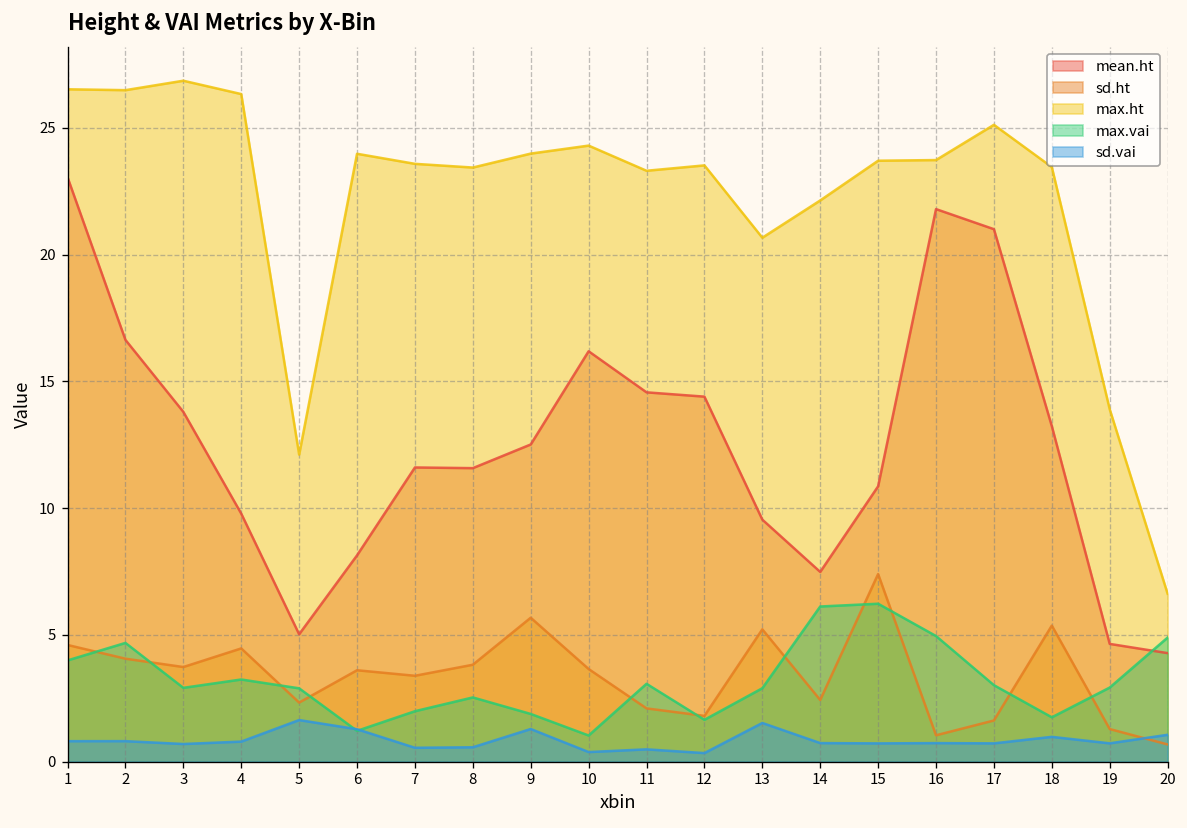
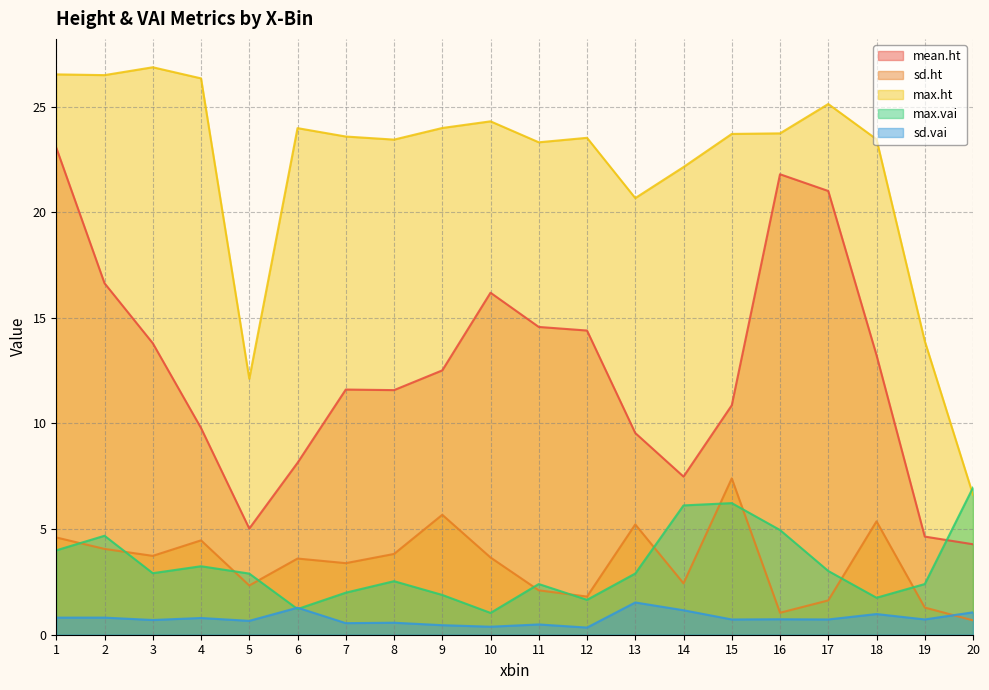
sd.vai, 5: 1.6 -> 0.7
sd.vai, 9: 1.3 -> 0.5
max.vai, 11: 3.1 -> 2.4
sd.vai, 14: 0.7 -> 1.2
max.vai, 19: 2.9 -> 2.4
max.vai, 20: 4.9 -> 7.0
